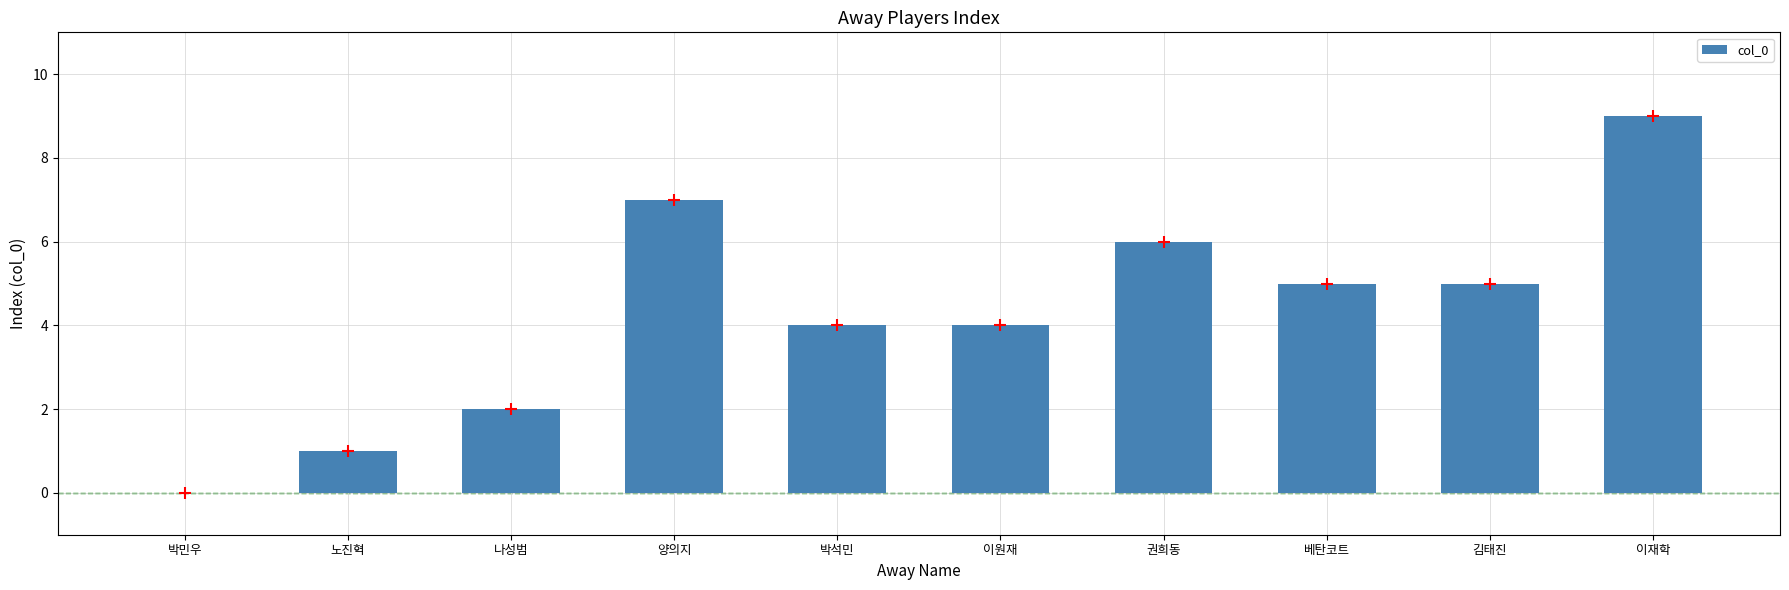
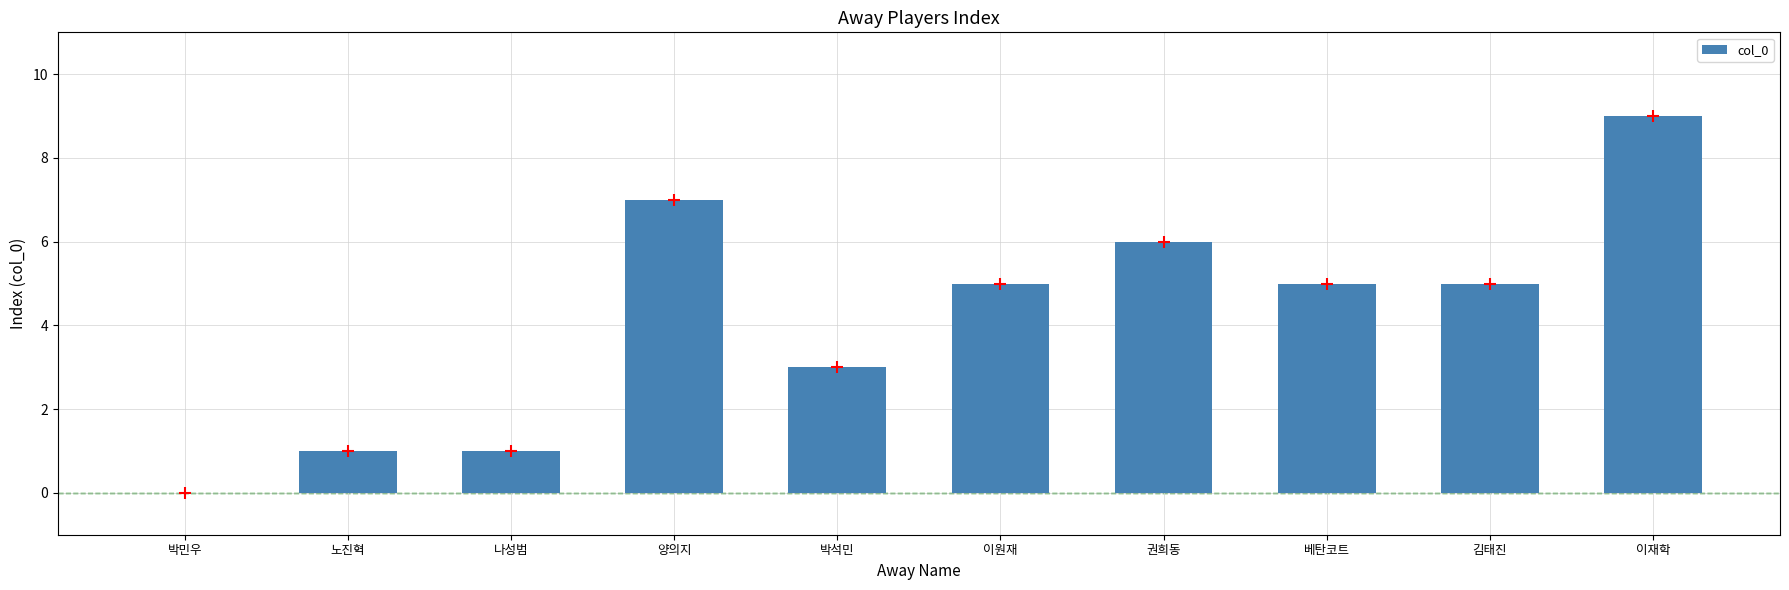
나성범: 2 -> 1
박석민: 4 -> 3
이원재: 4 -> 5
